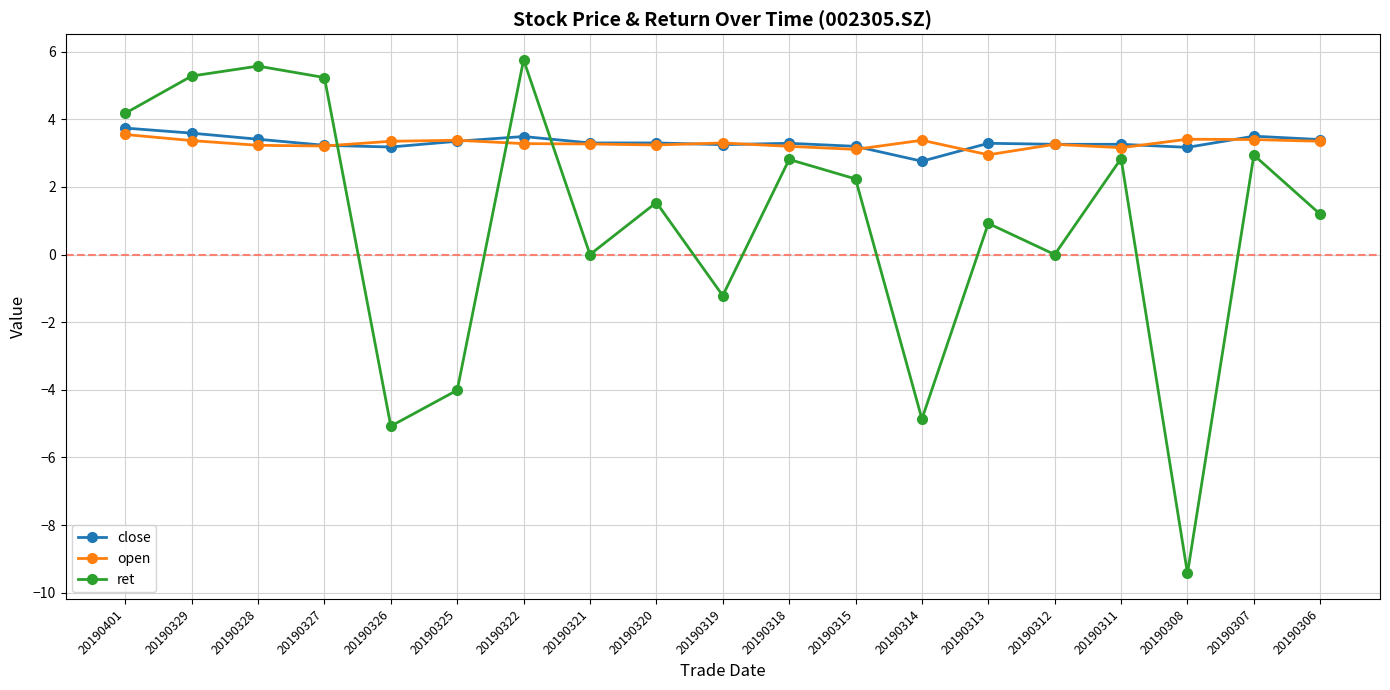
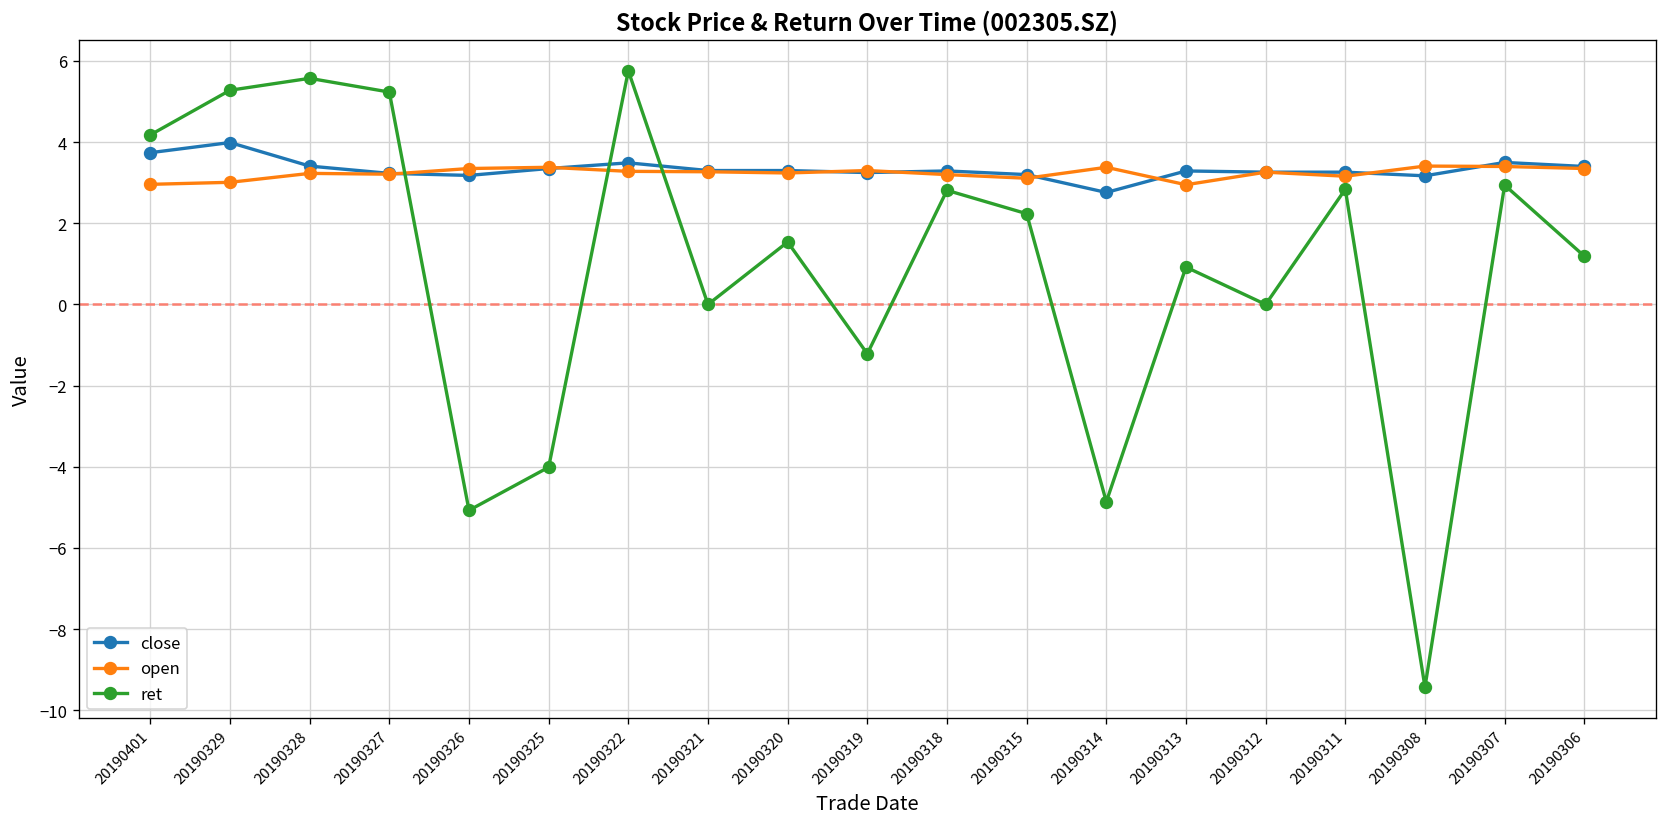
open, 20190401: 3.6 -> 3.0
close, 20190329: 3.6 -> 4.0
open, 20190329: 3.4 -> 3.0
